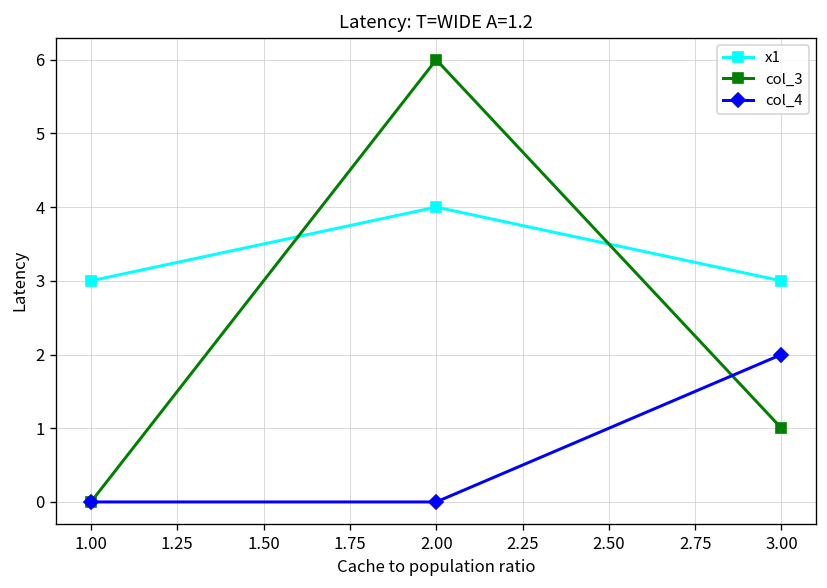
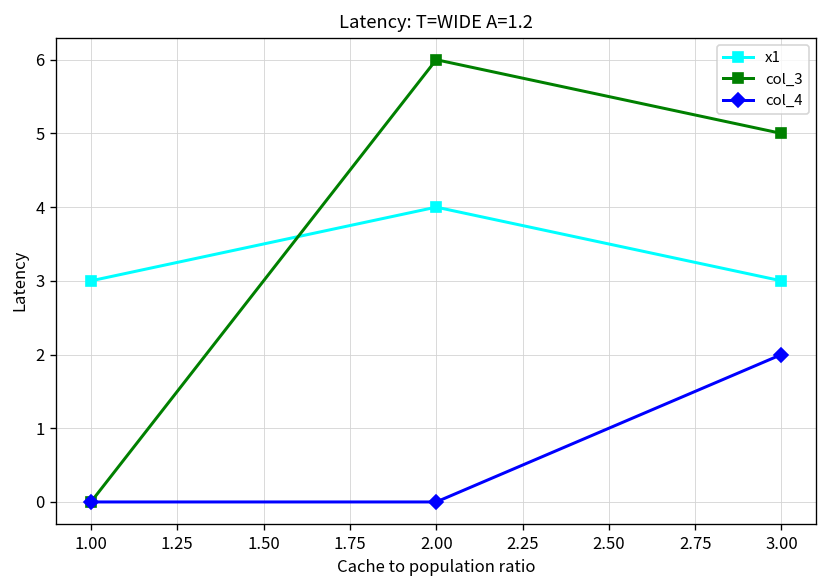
col_3, 3.00: 1 -> 5
